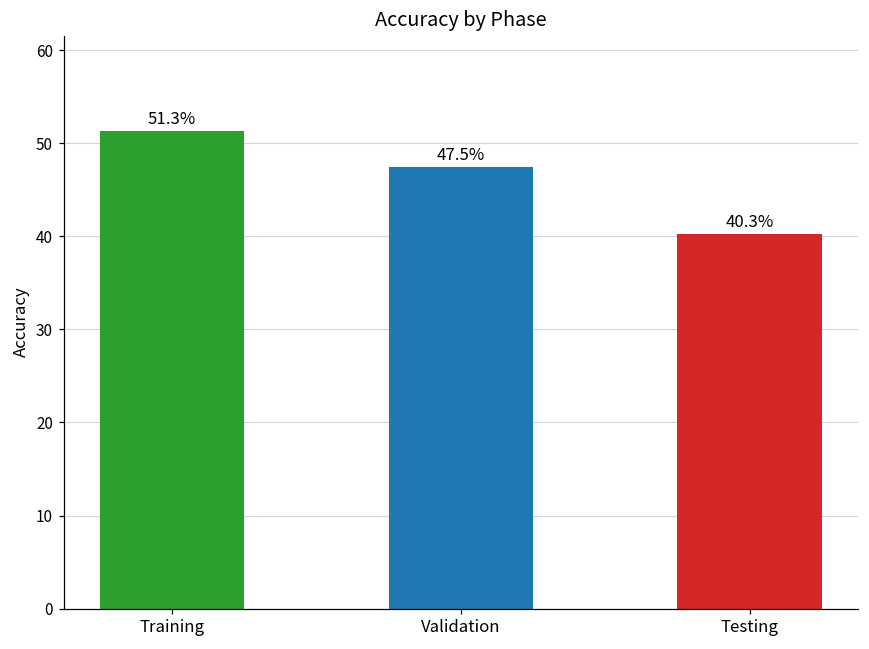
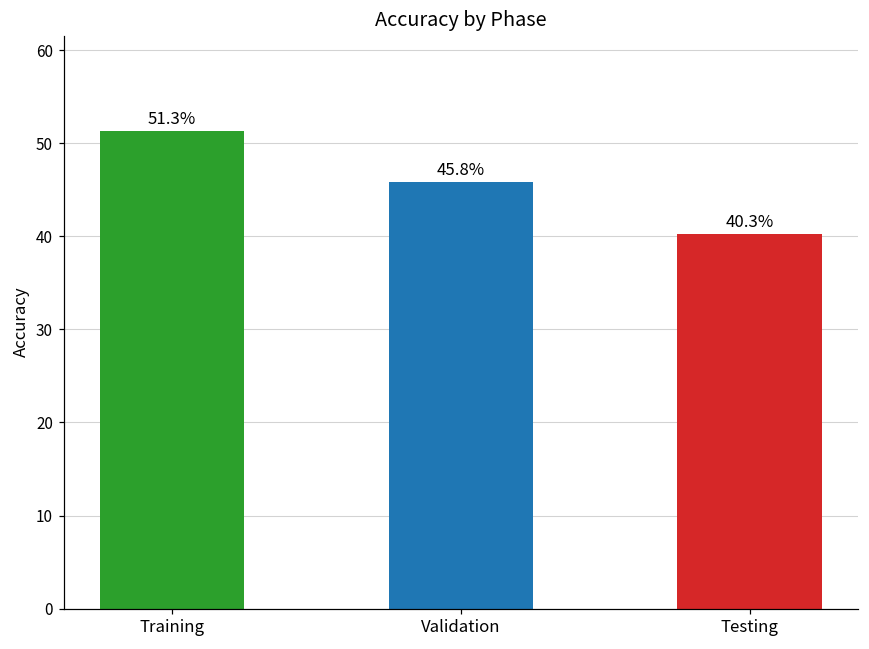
Validation: 47.5% -> 45.8%
